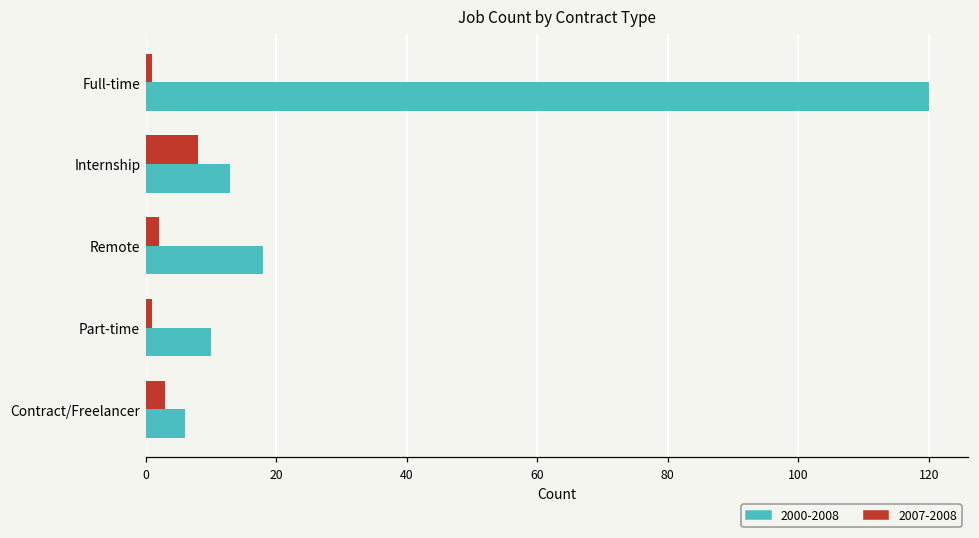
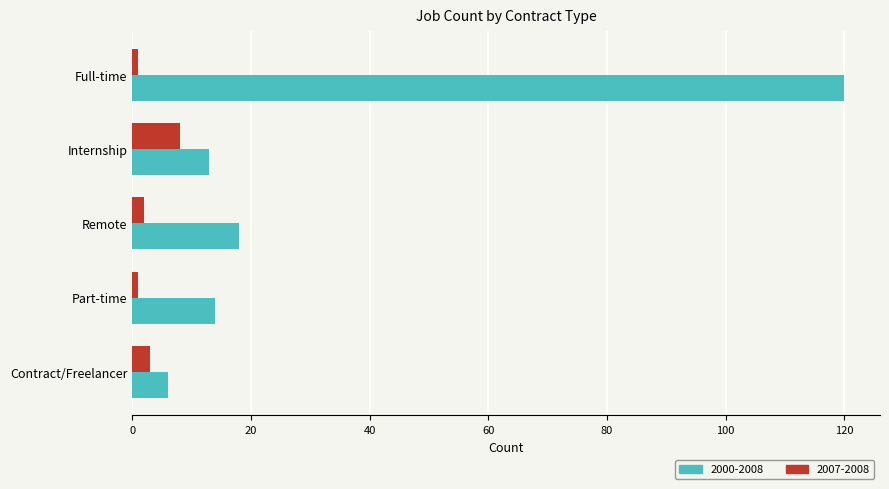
2000-2008, Part-time: 10 -> 14
